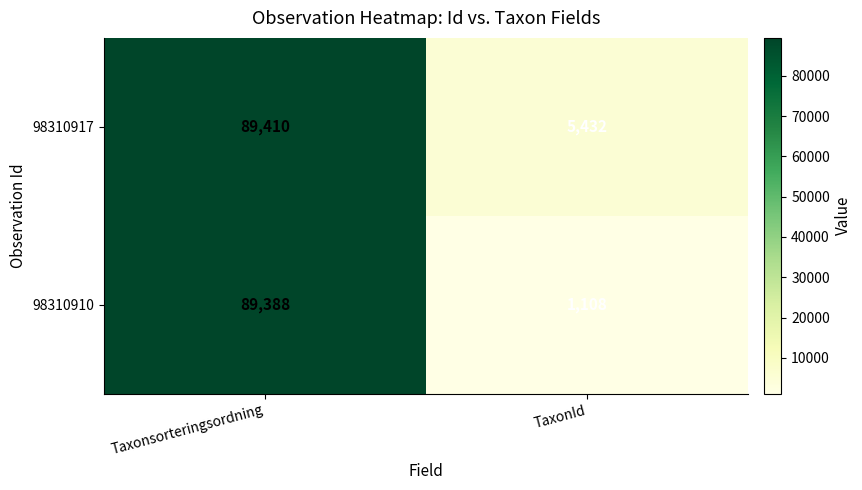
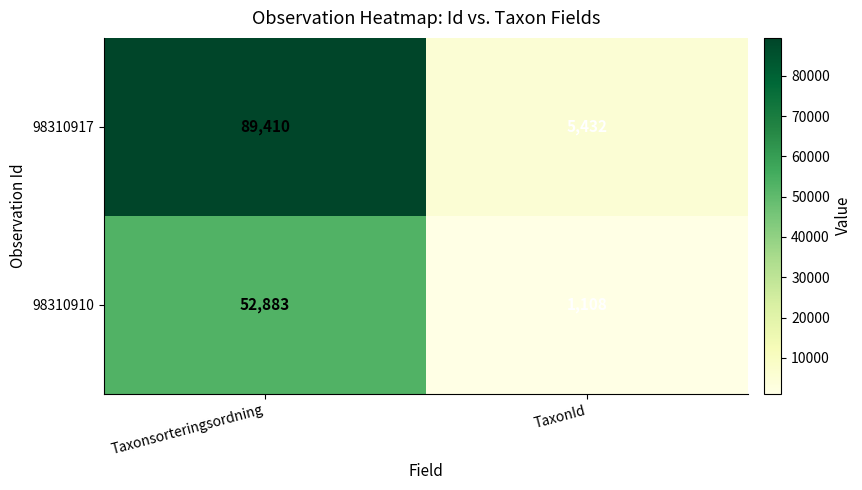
98310910, Taxonsorteringsordning: 89,388 -> 52,883
